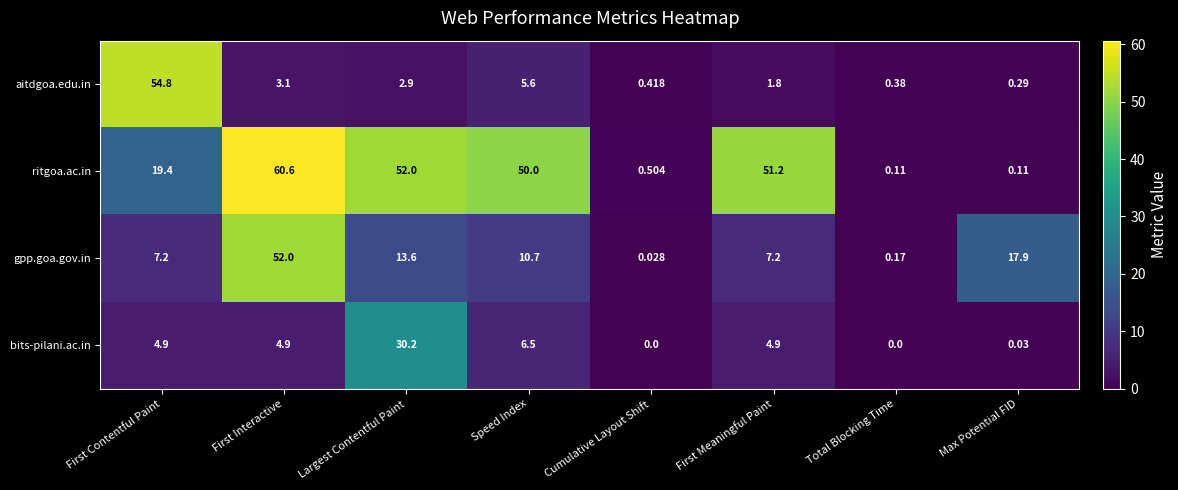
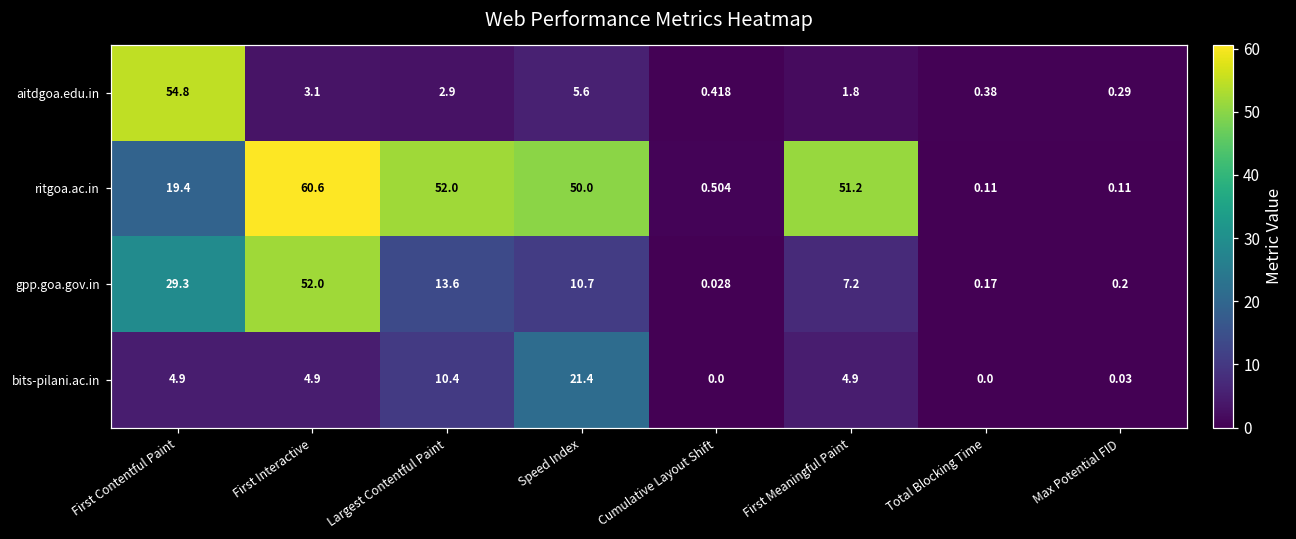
gpp.goa.gov.in, First Contentful Paint: 7.2 -> 29.3
gpp.goa.gov.in, Max Potential FID: 17.9 -> 0.2
bits-pilani.ac.in, Largest Contentful Paint: 30.2 -> 10.4
bits-pilani.ac.in, Speed Index: 6.5 -> 21.4
